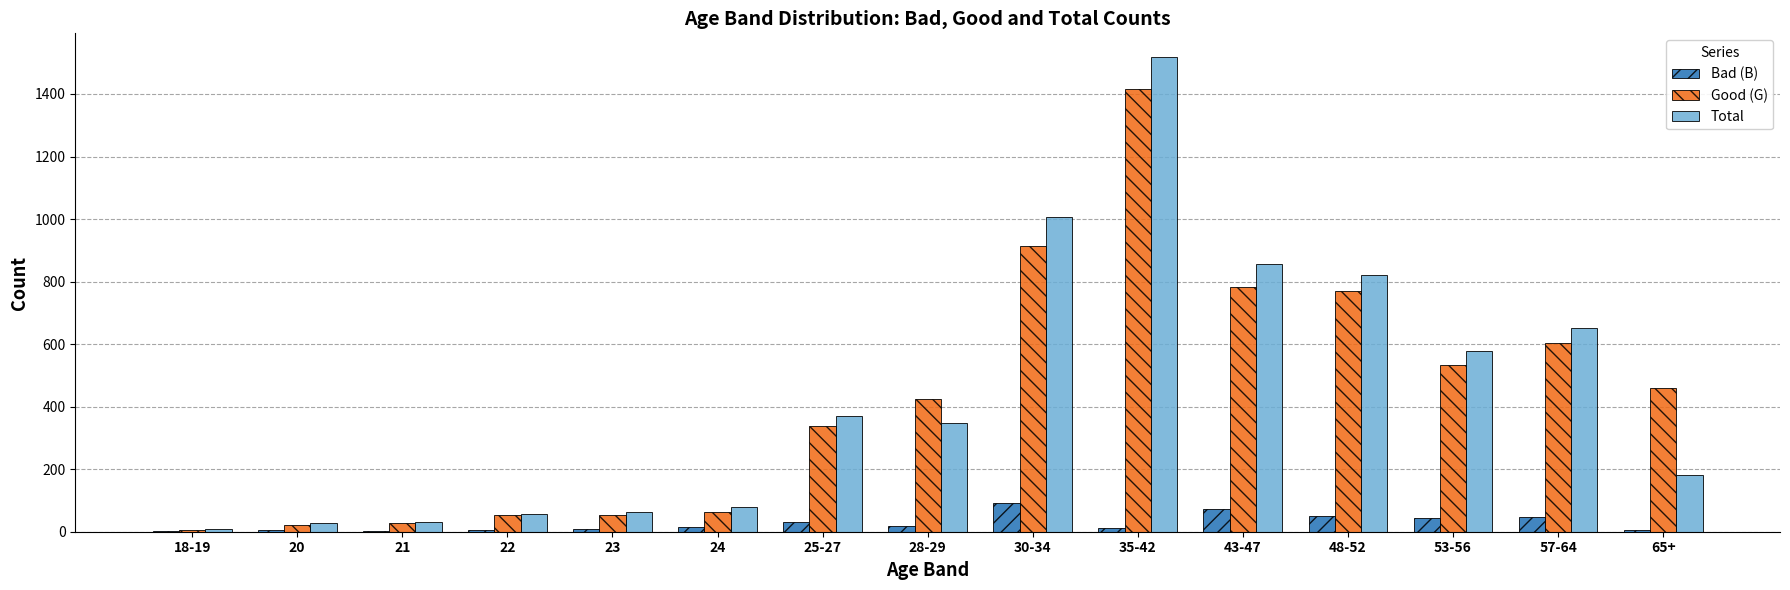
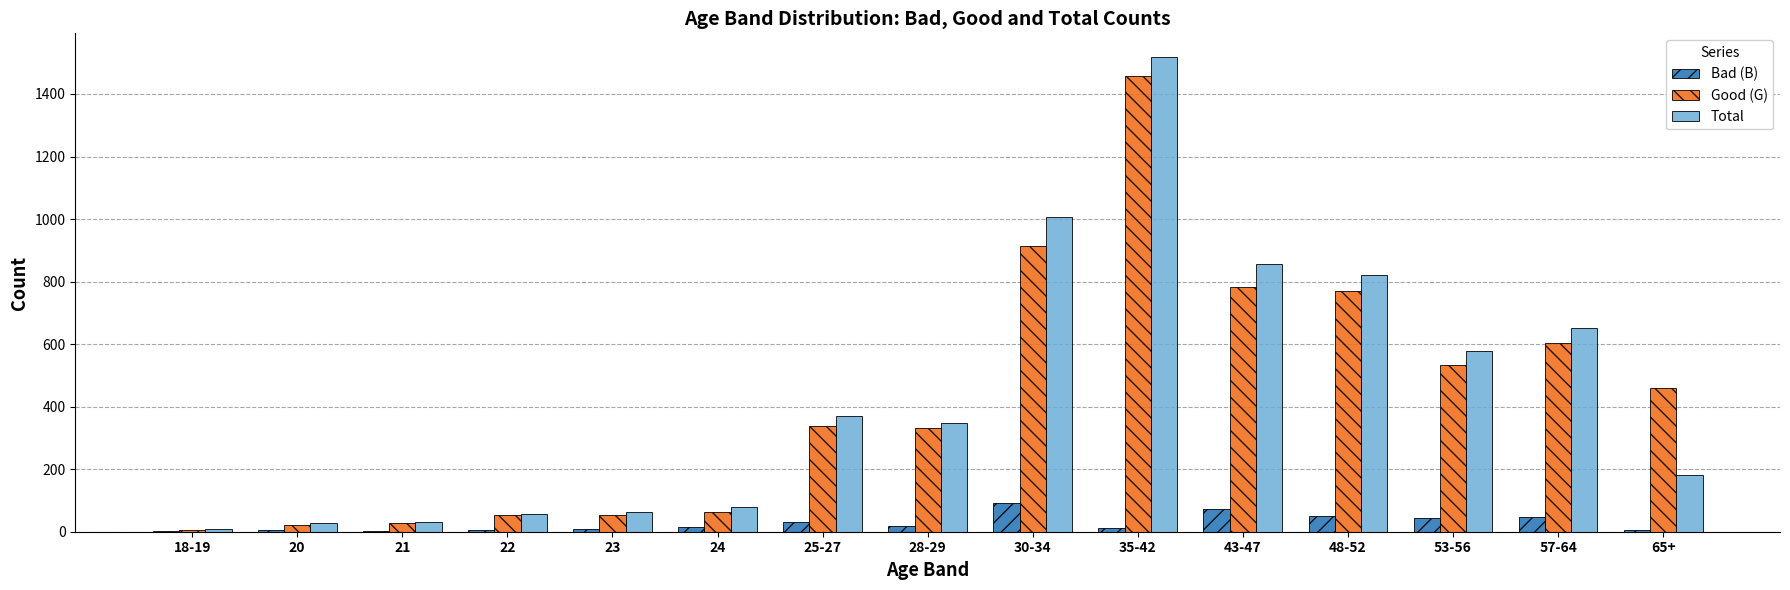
Good (G), 28-29: 420 -> 330
Good (G), 35-42: 1420 -> 1460
